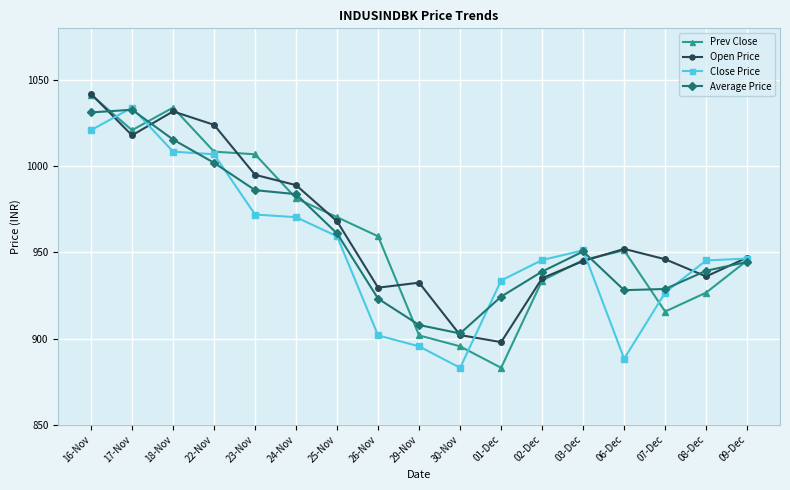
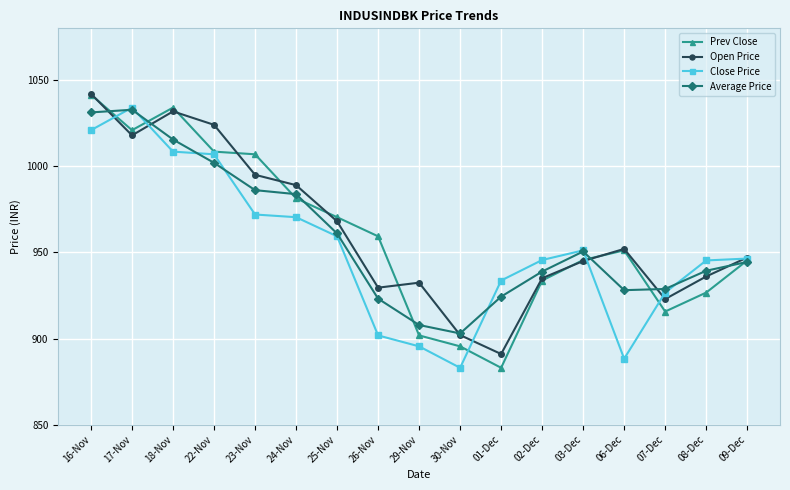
Open Price, 01-Dec: 898 -> 891
Open Price, 07-Dec: 946 -> 923
